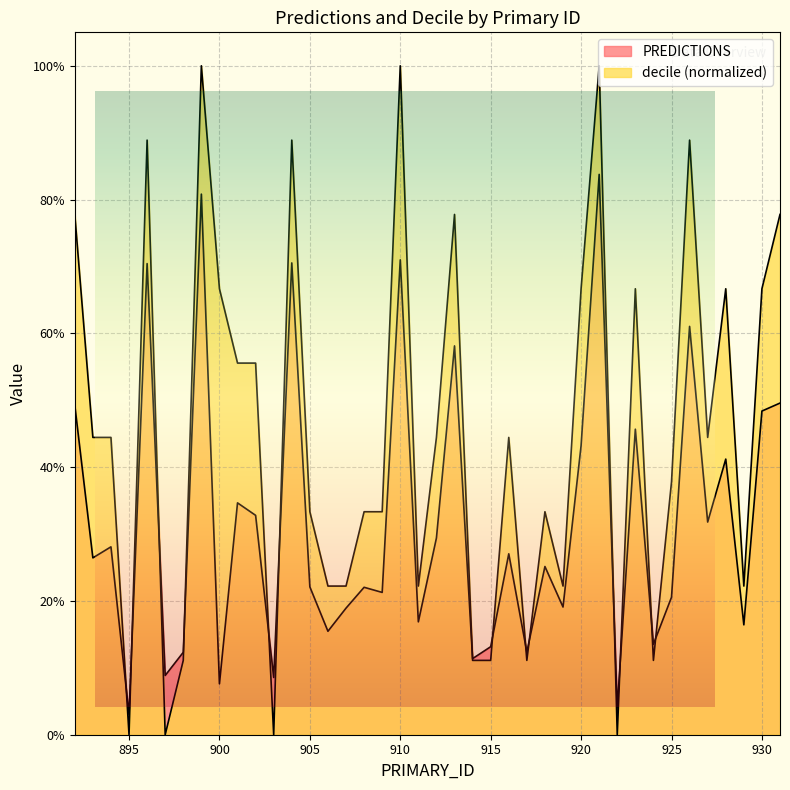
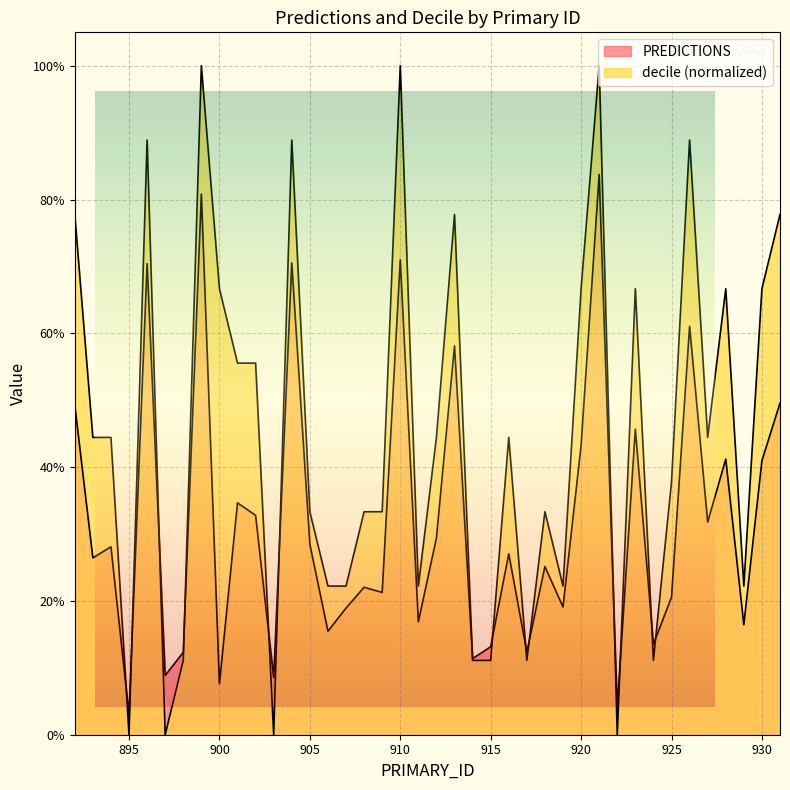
PREDICTIONS, 905: 22% -> 28%
PREDICTIONS, 930: 48% -> 41%
